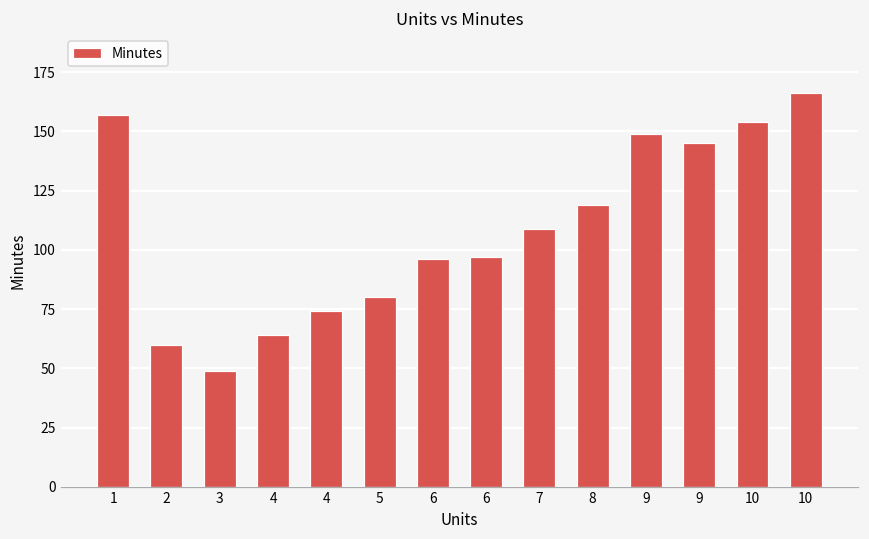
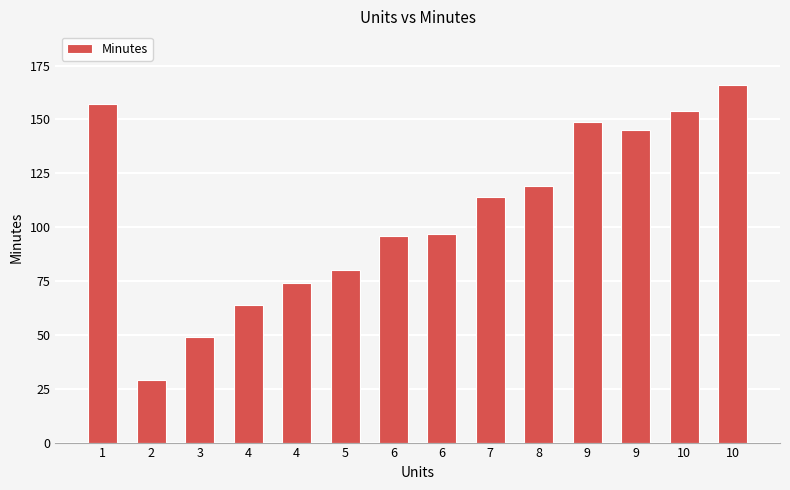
2: 60 -> 29
7: 109 -> 114
